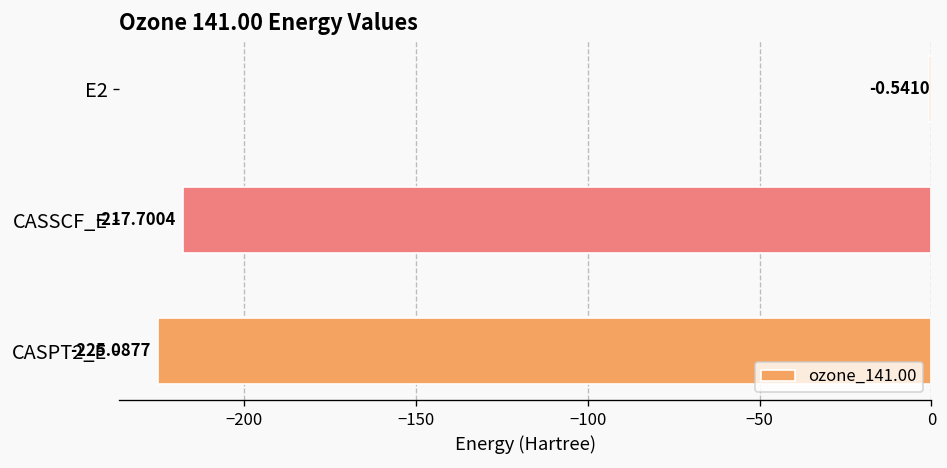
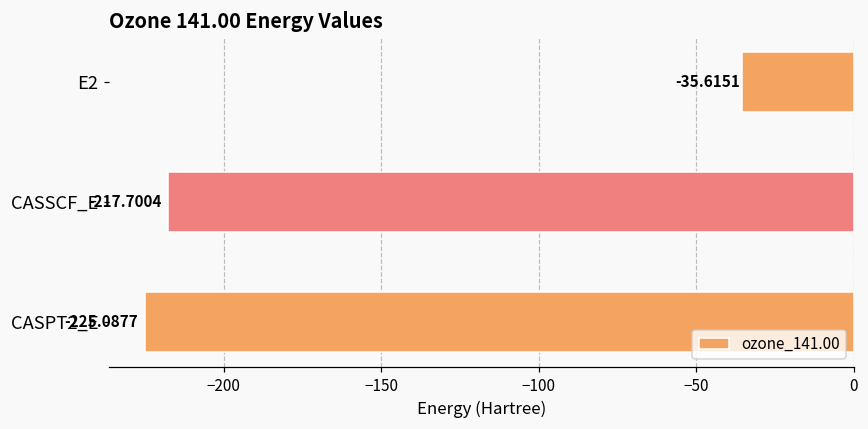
E2: -0.5410 -> -35.6151
